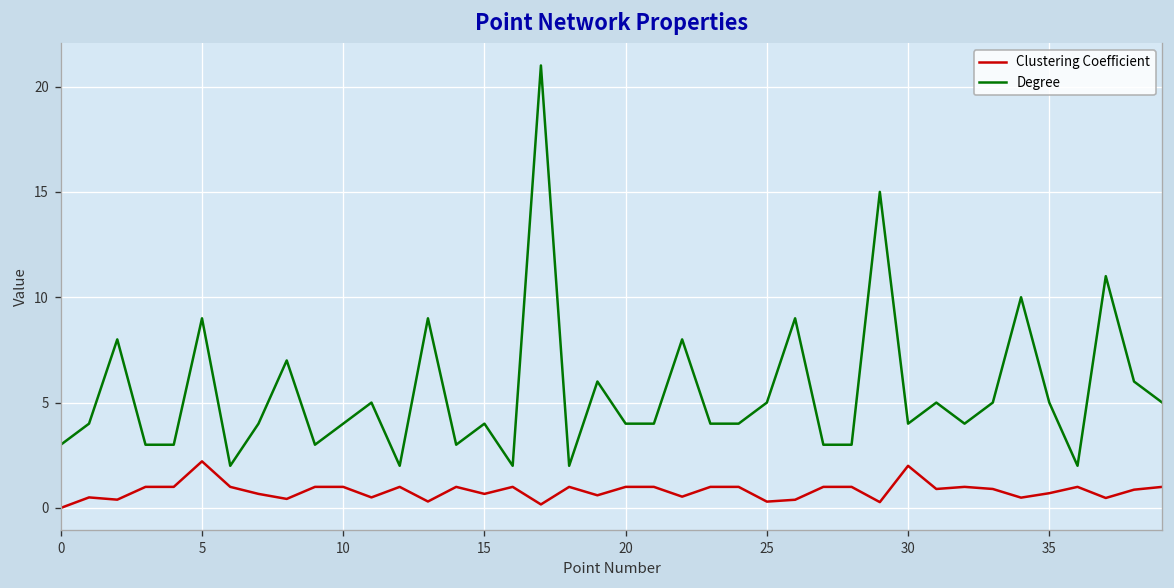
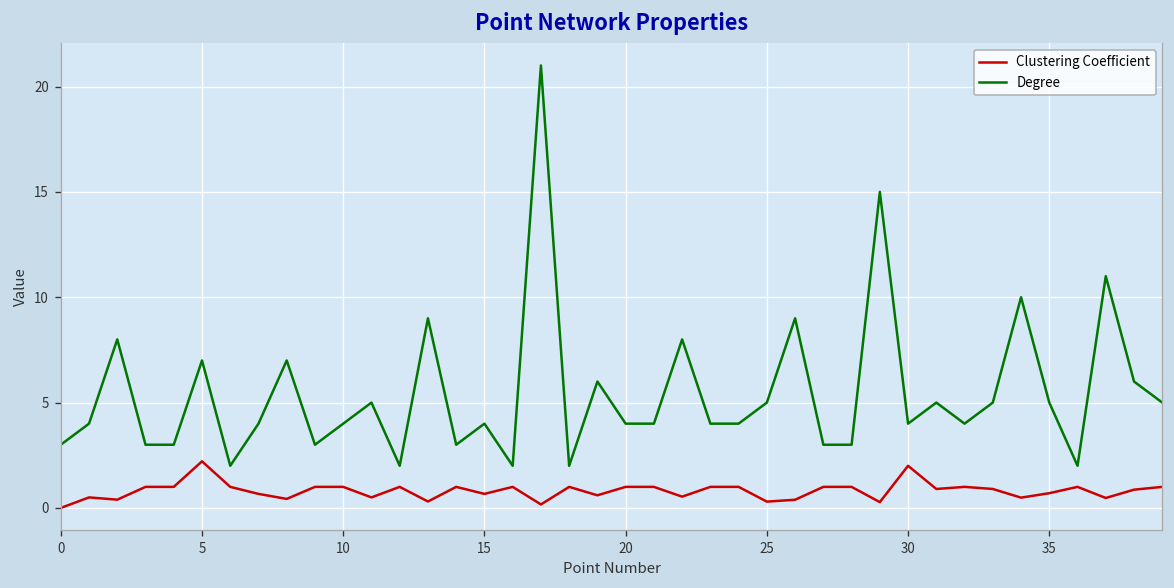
Degree, 5: 9 -> 7
